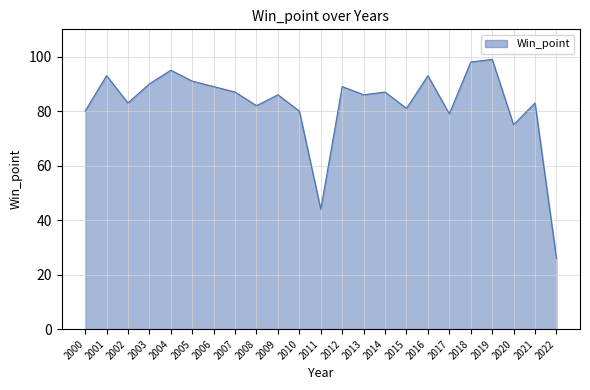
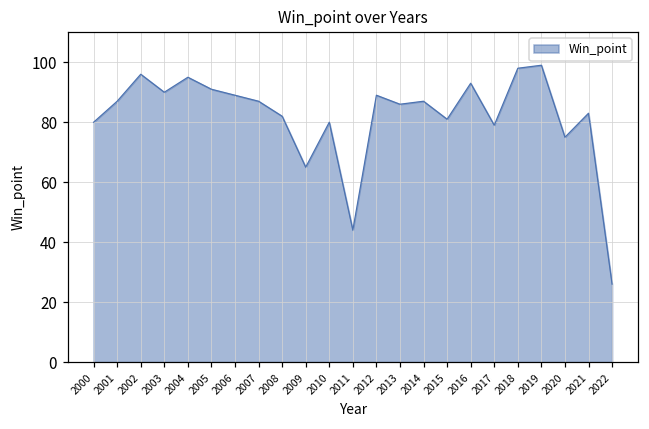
2001: 93 -> 87
2002: 83 -> 96
2009: 86 -> 65
